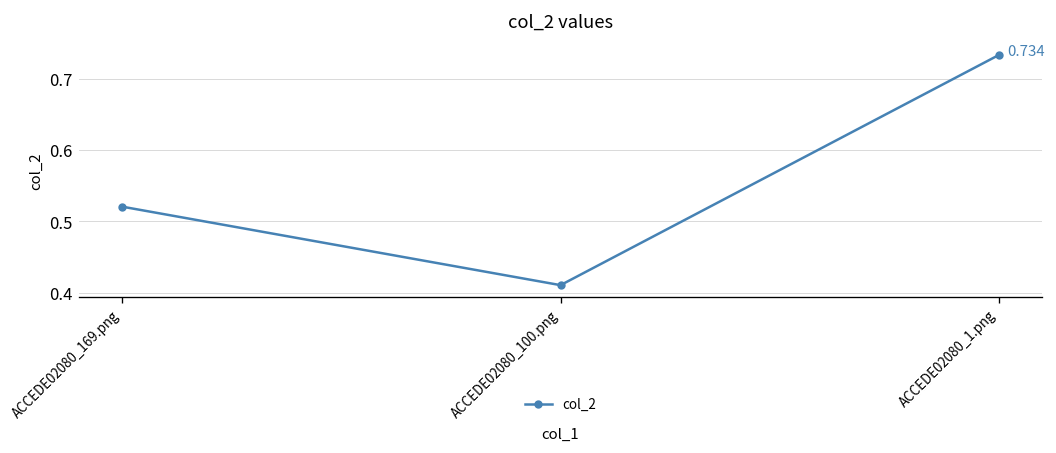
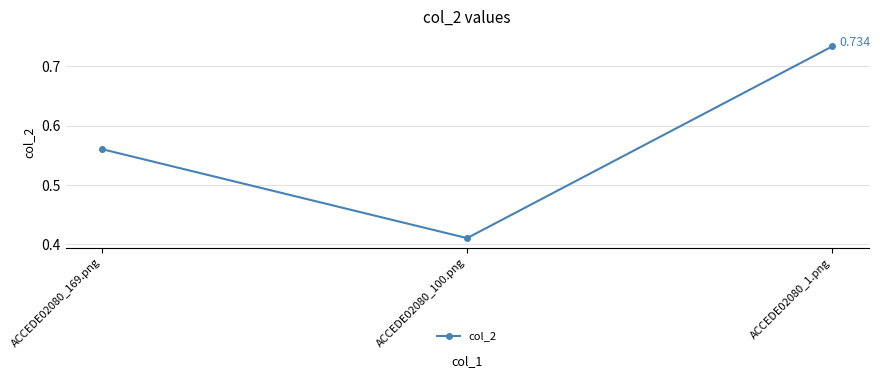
ACCEDE02080_169.png: 0.52 -> 0.56
